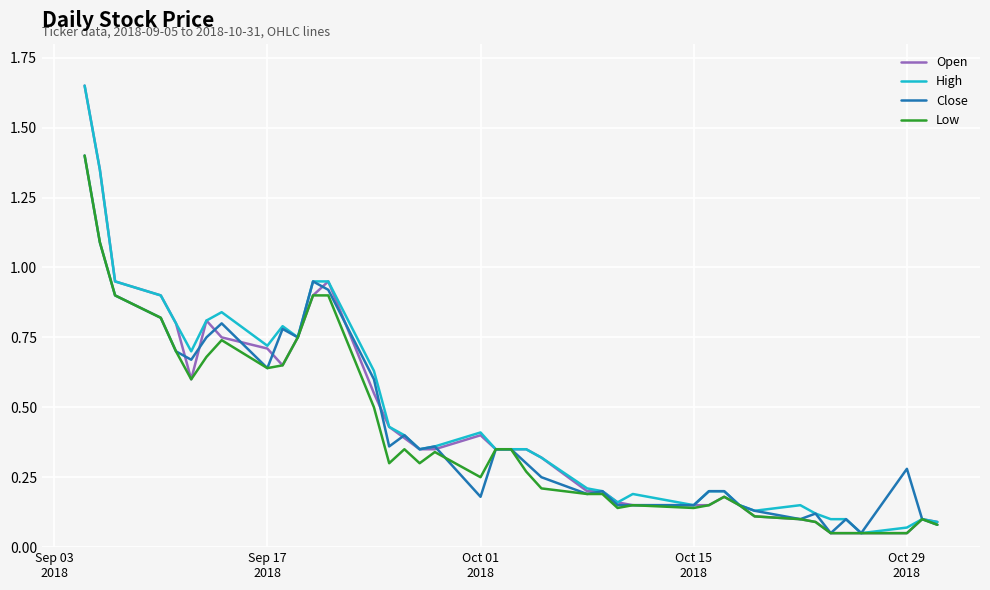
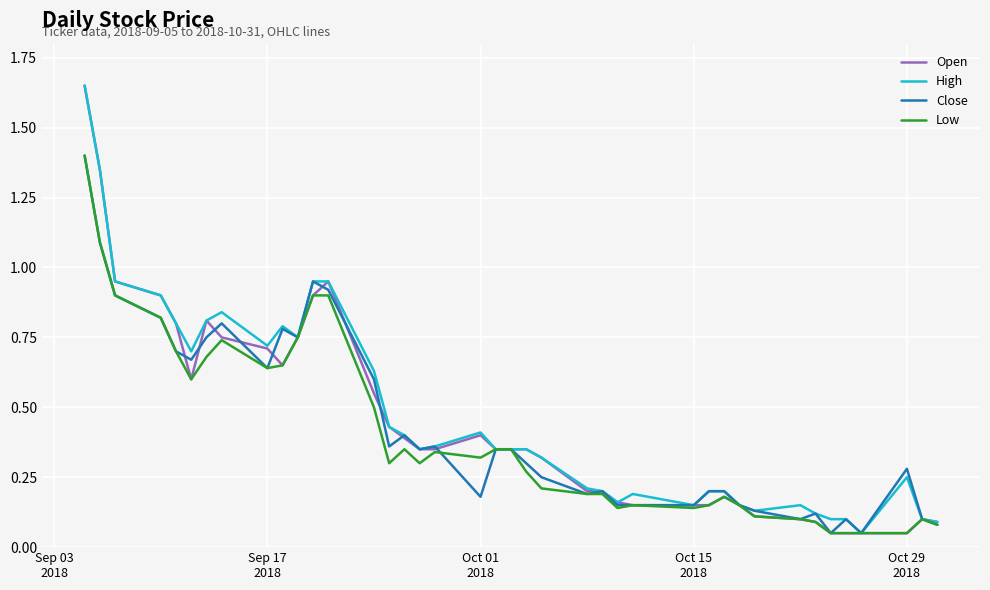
Low, Oct 01 2018: 0.25 -> 0.32
High, Oct 29 2018: 0.07 -> 0.25
